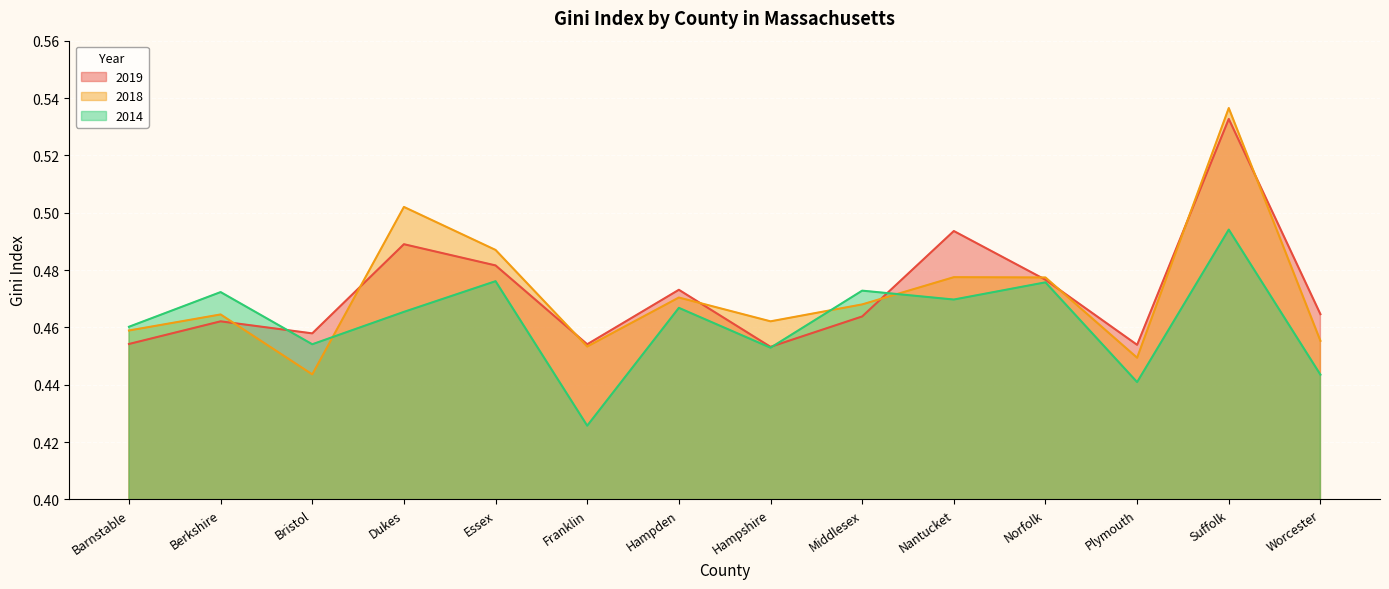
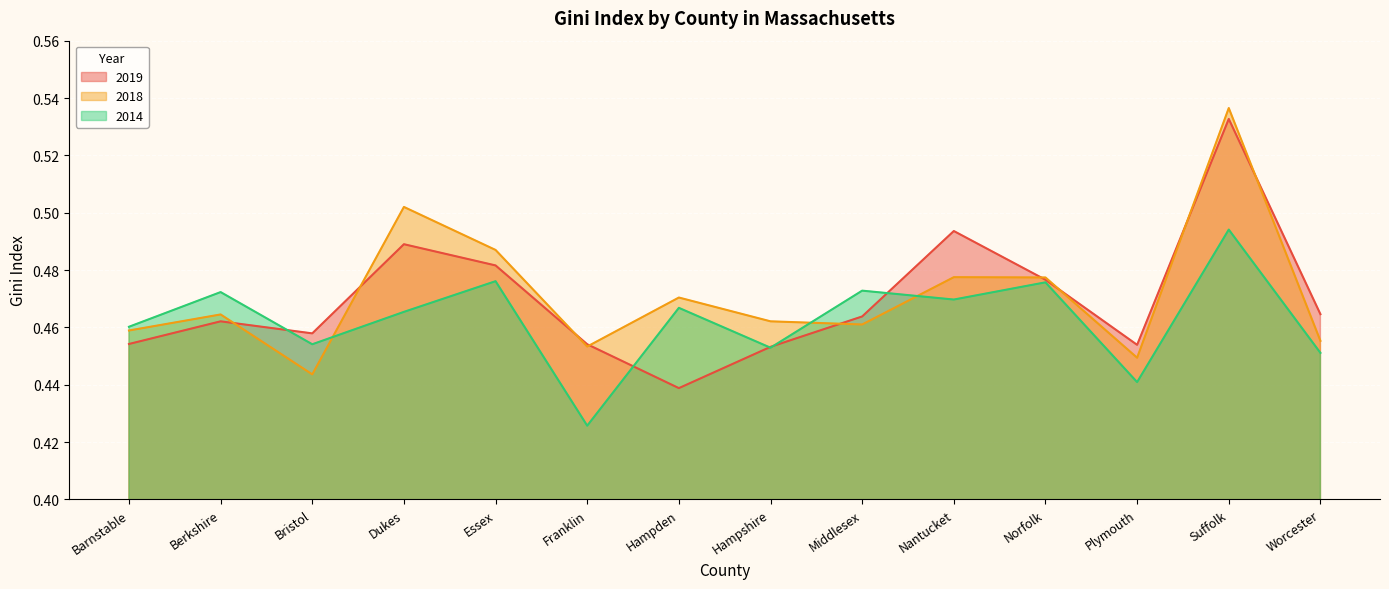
2019, Hampden: 0.473 -> 0.439
2018, Middlesex: 0.468 -> 0.461
2014, Worcester: 0.444 -> 0.451
